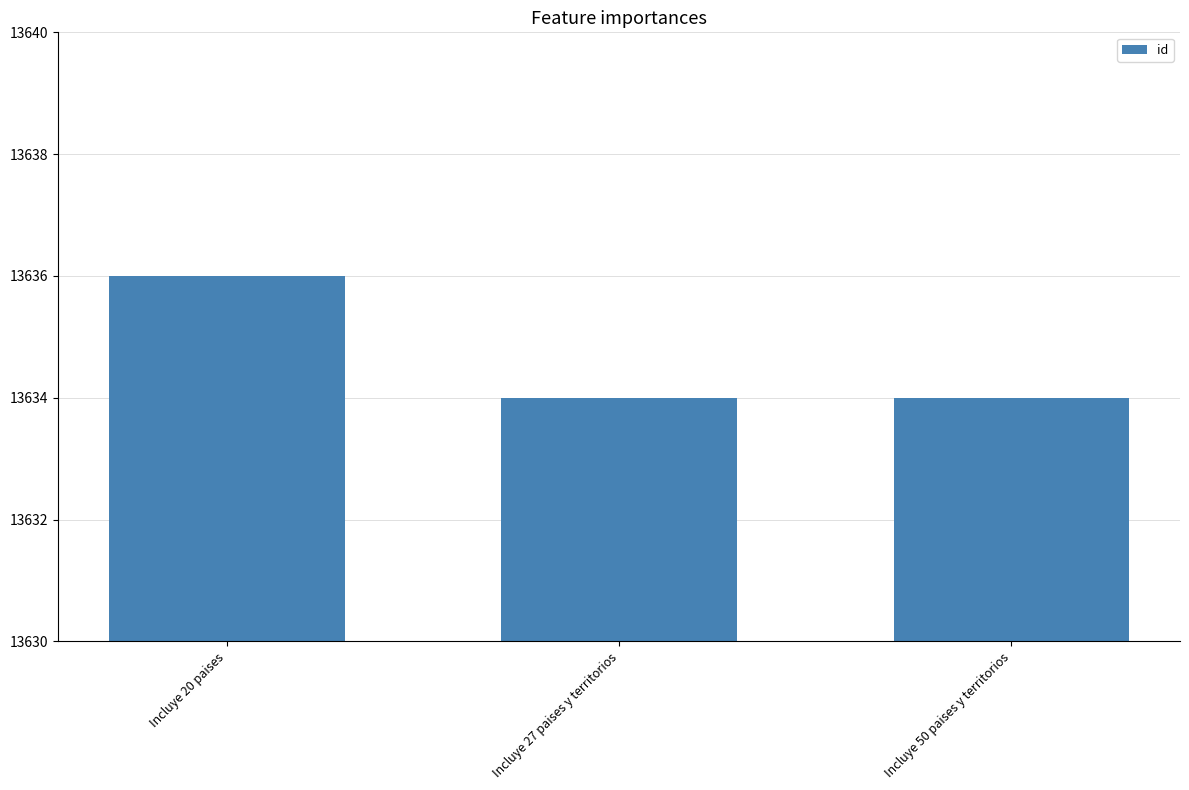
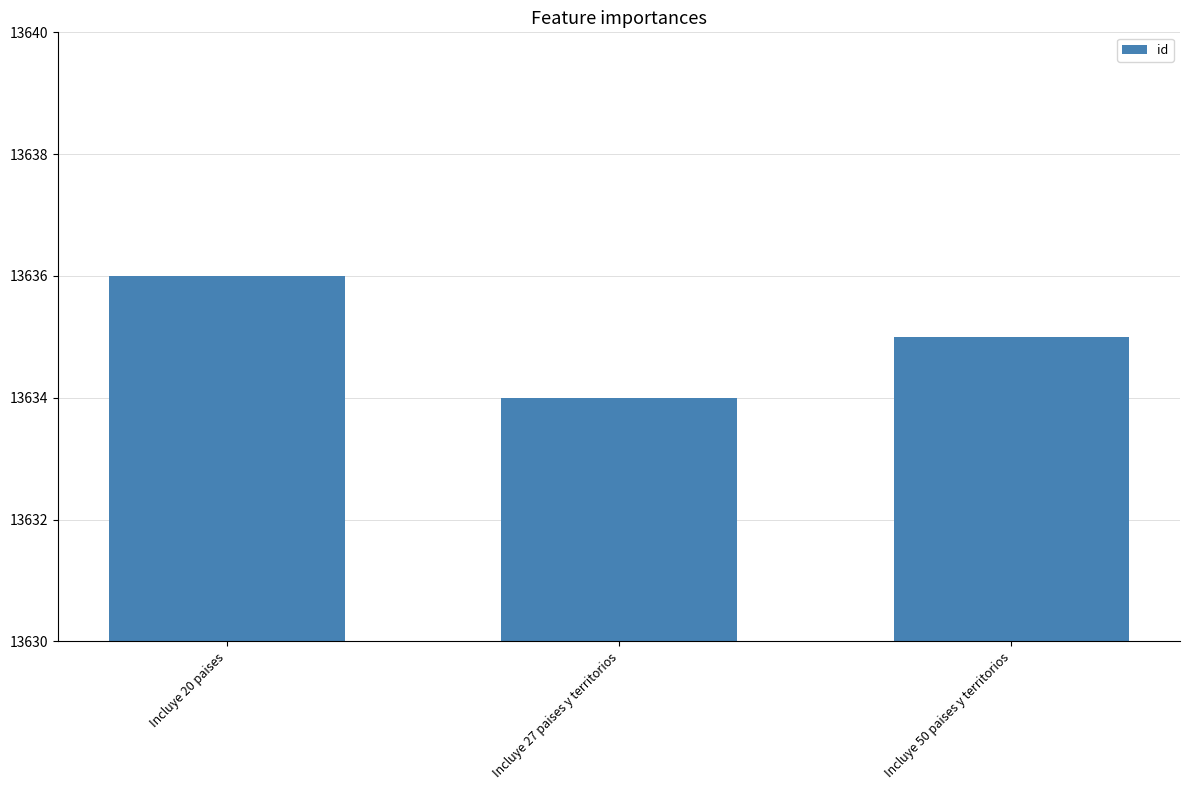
Incluye 50 paises y territorios: 13634 -> 13635
